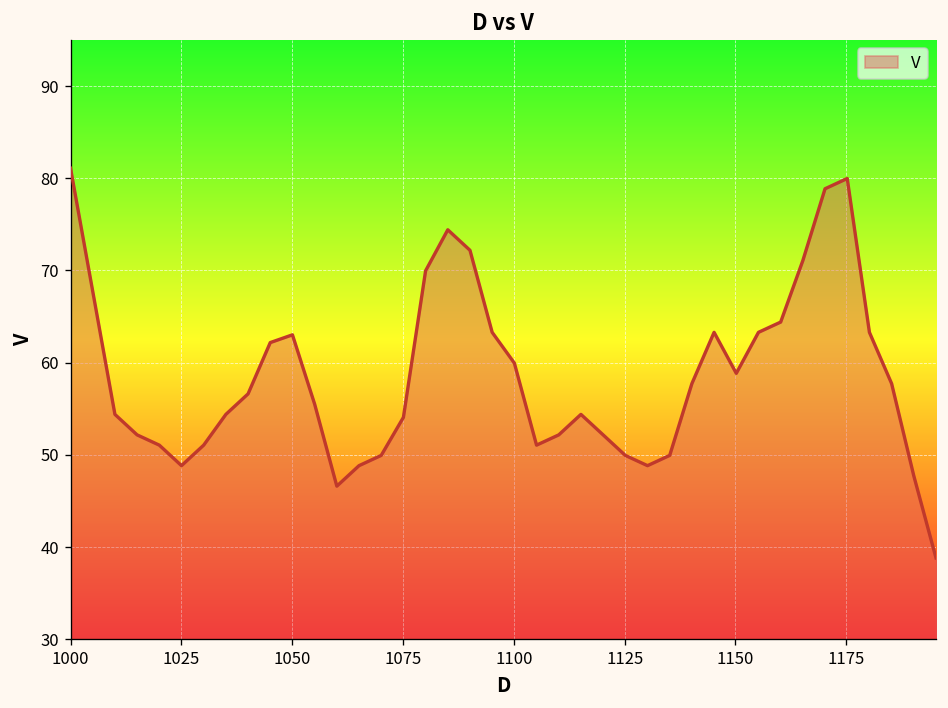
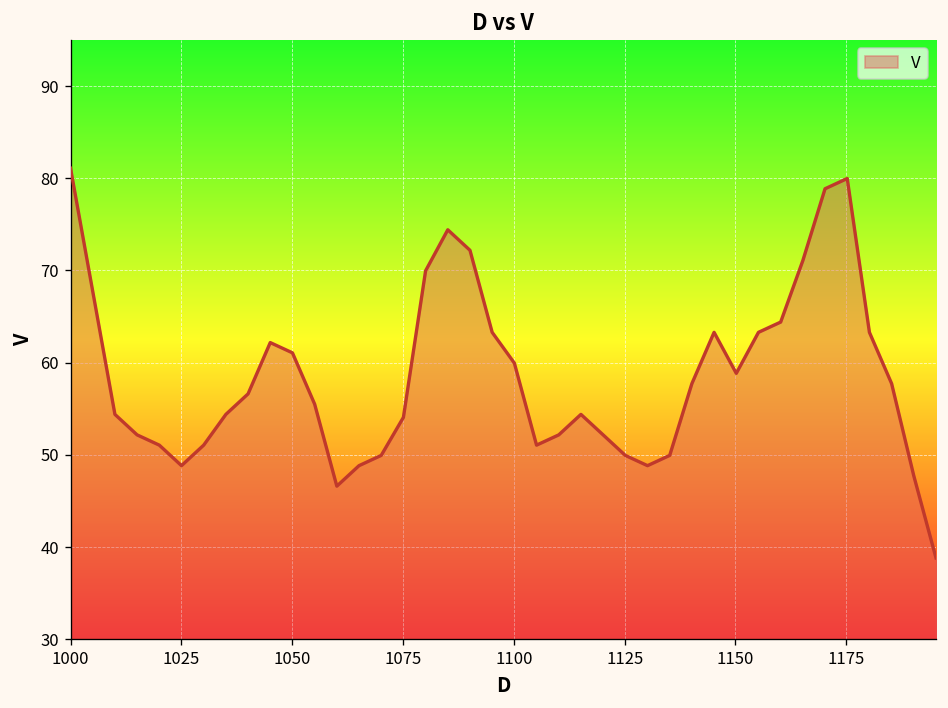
1050: 63 -> 61
